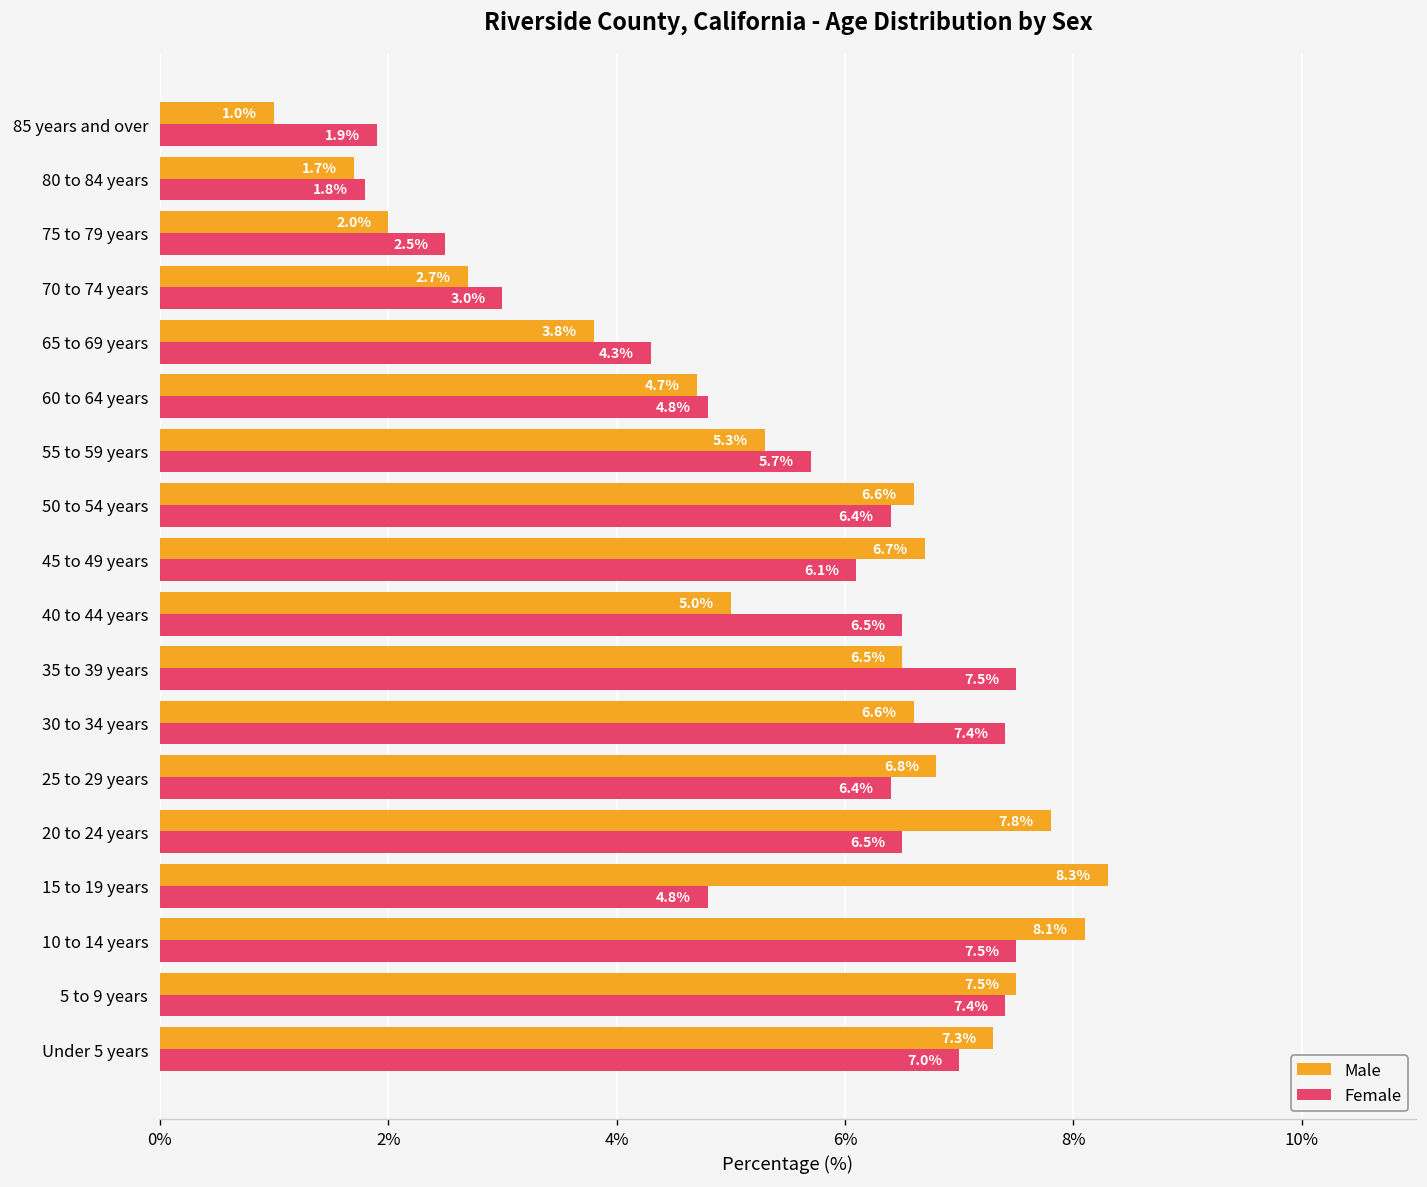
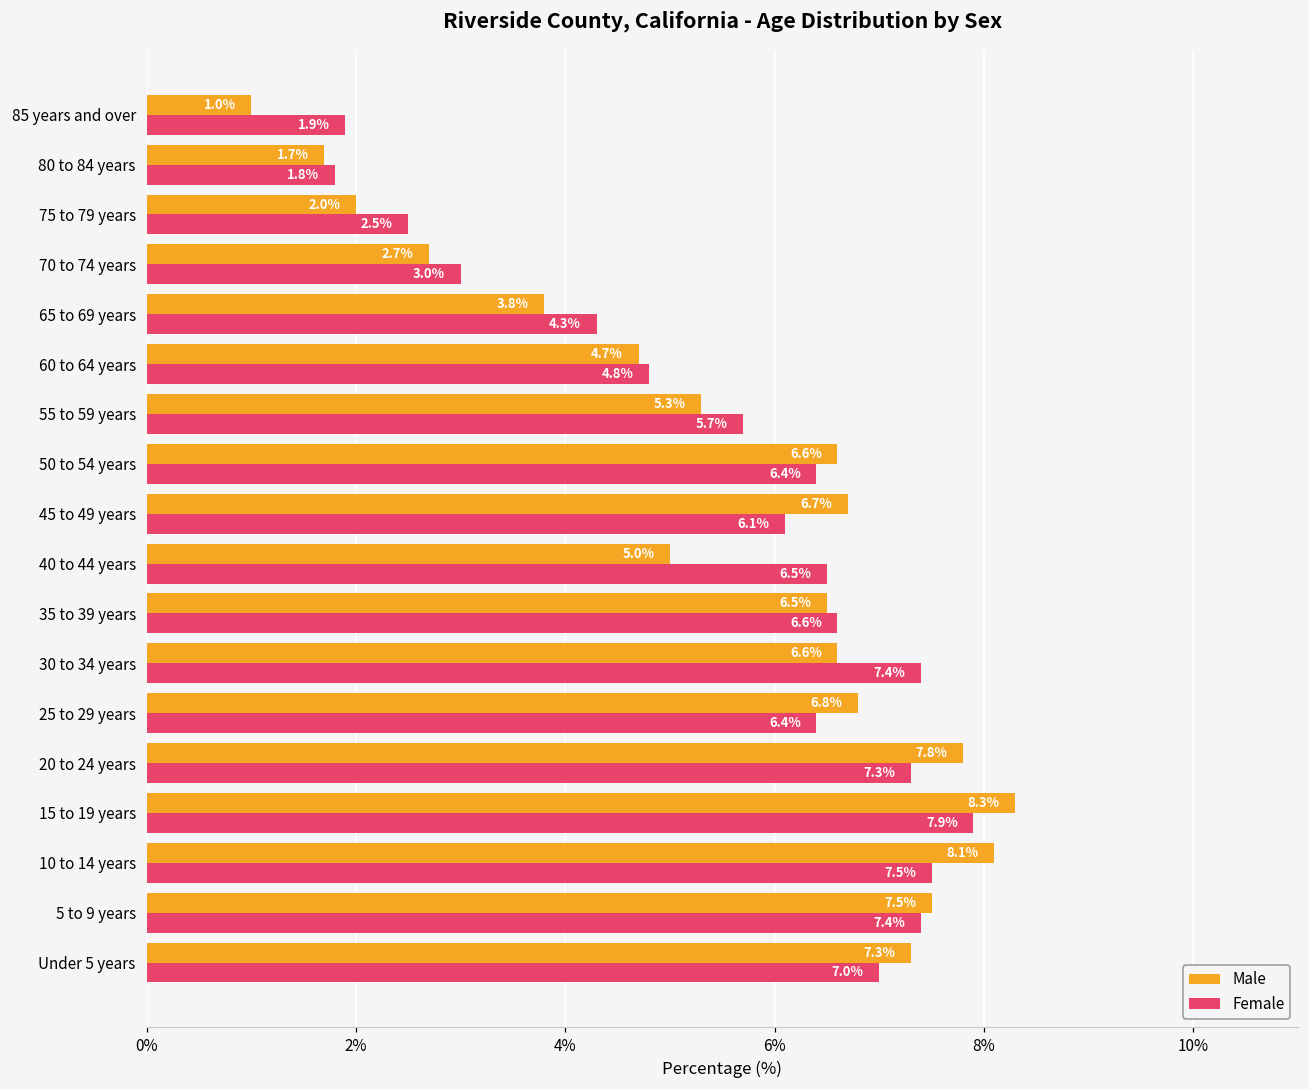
Female, 35 to 39 years: 7.5% -> 6.6%
Female, 20 to 24 years: 6.5% -> 7.3%
Female, 15 to 19 years: 4.8% -> 7.9%
